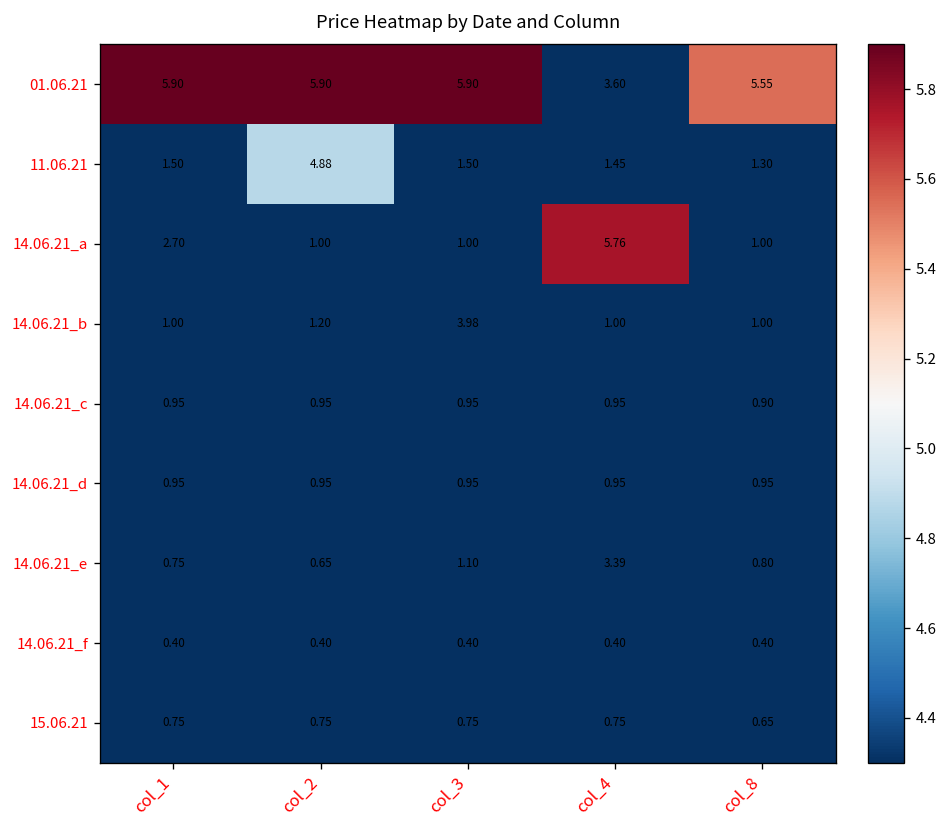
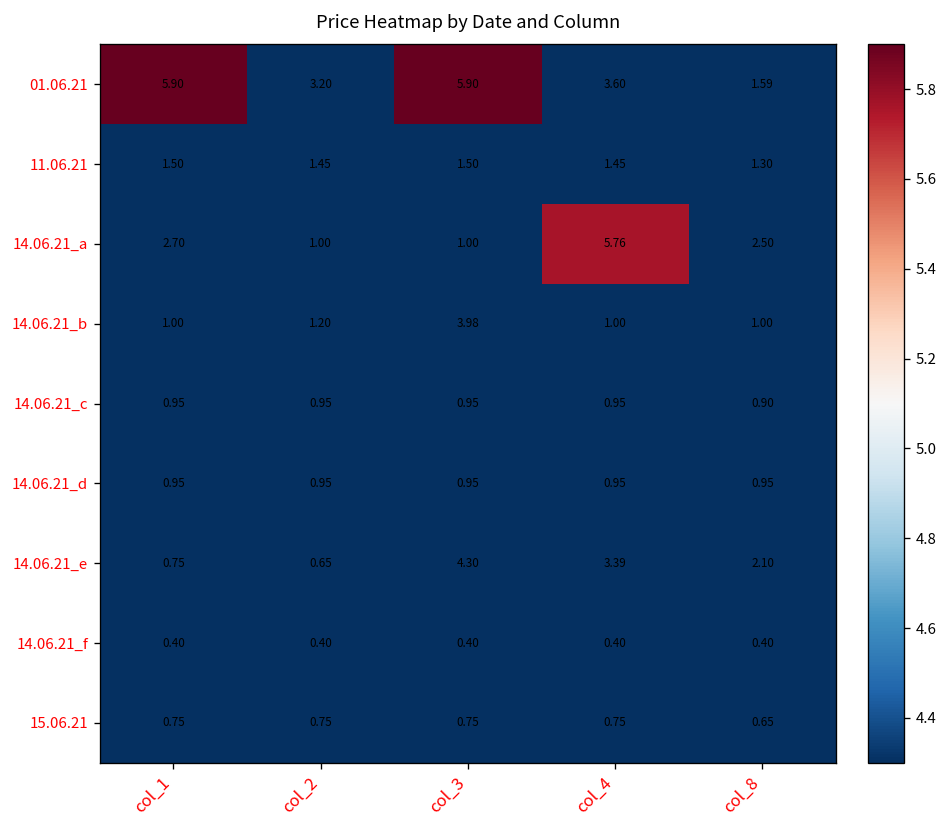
01.06.21, col_2: 5.90 -> 3.20
01.06.21, col_8: 5.55 -> 1.59
11.06.21, col_2: 4.88 -> 1.45
14.06.21_a, col_8: 1.00 -> 2.50
14.06.21_e, col_3: 1.10 -> 4.30
14.06.21_e, col_8: 0.80 -> 2.10
